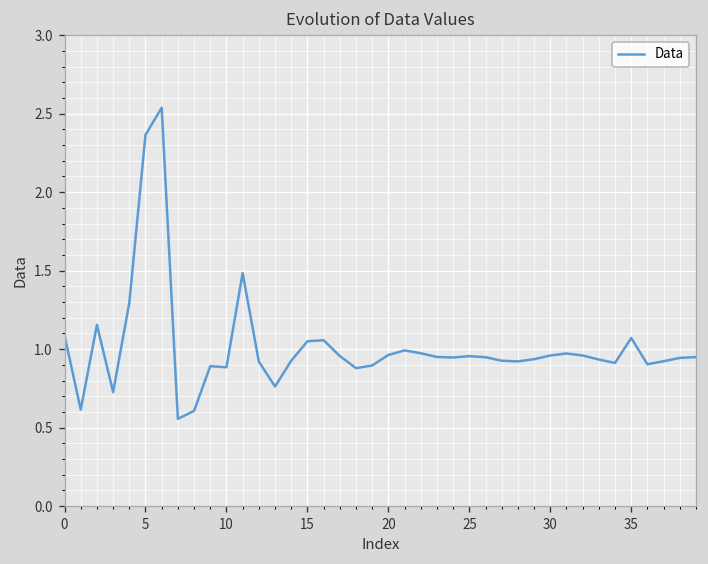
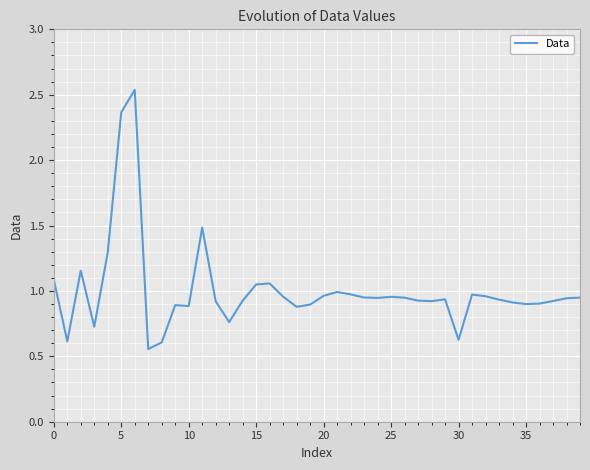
30: 0.96 -> 0.63
35: 1.07 -> 0.90
